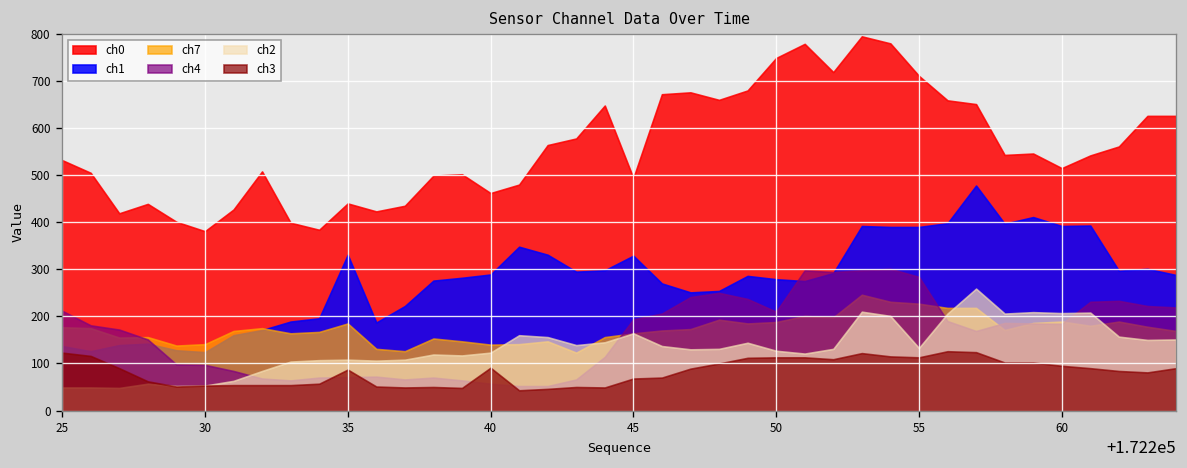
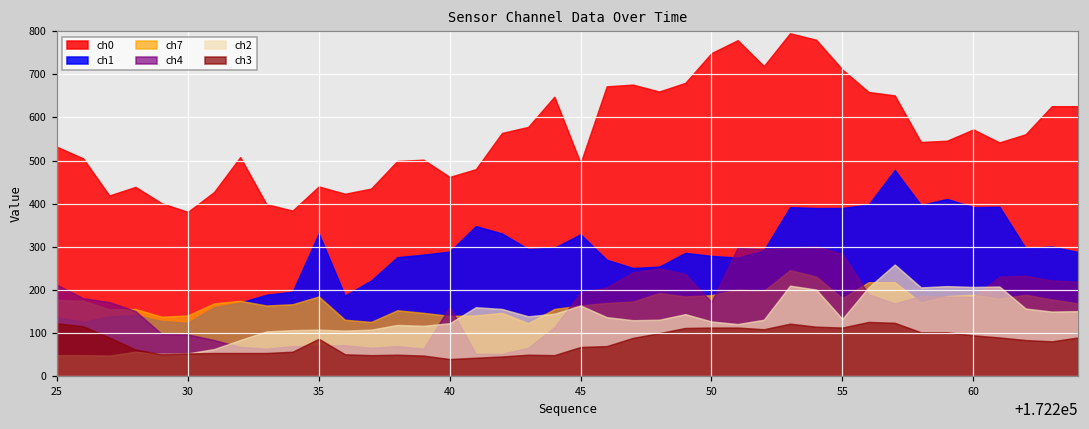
ch4, 40: 60 -> 160
ch3, 40: 90 -> 40
ch4, 50: 210 -> 170
ch7, 55: 230 -> 180
ch0, 60: 520 -> 570
